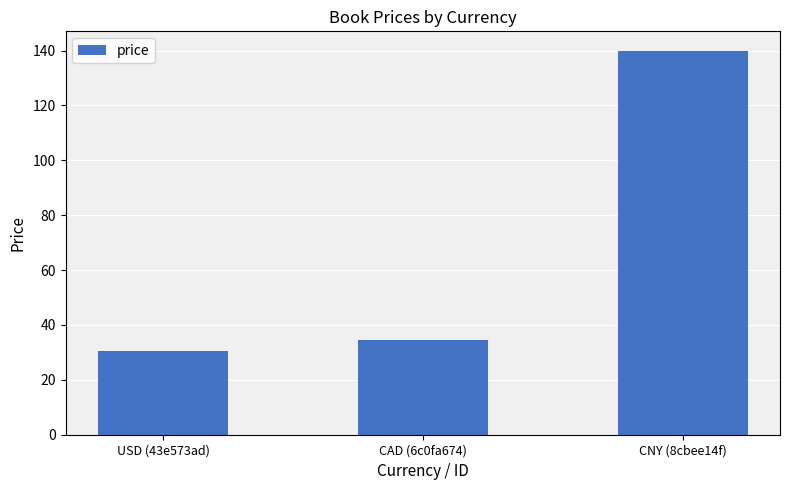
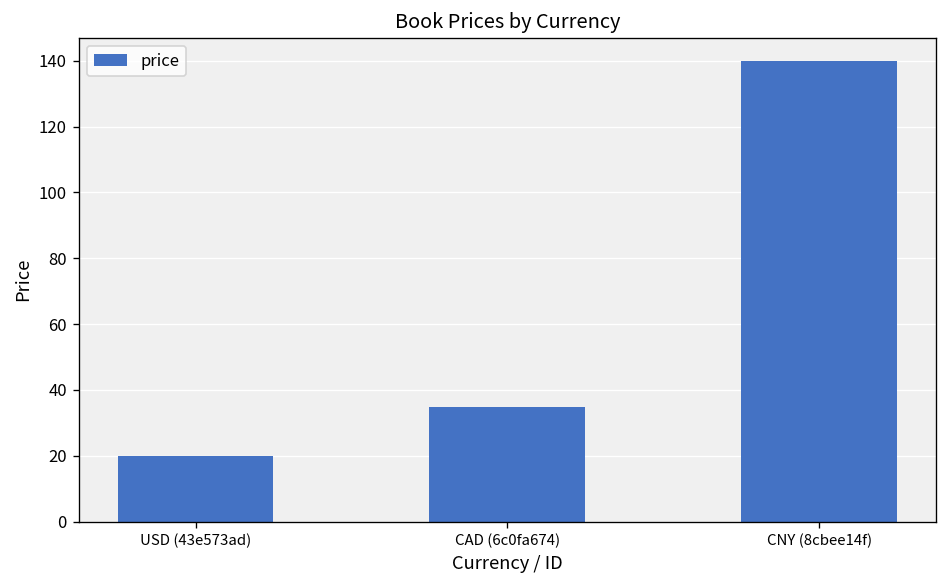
USD (43e573ad): 31 -> 20
